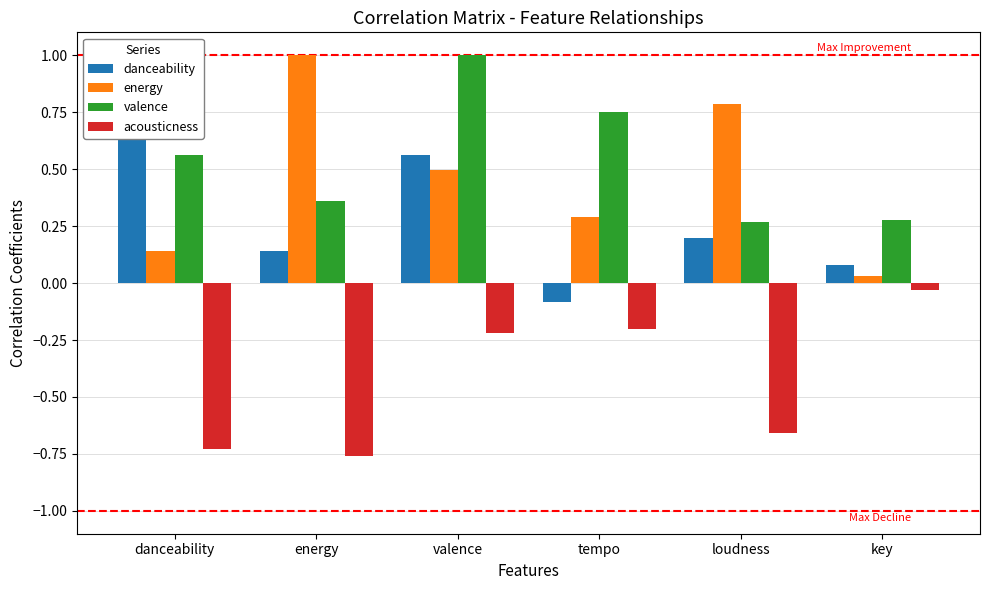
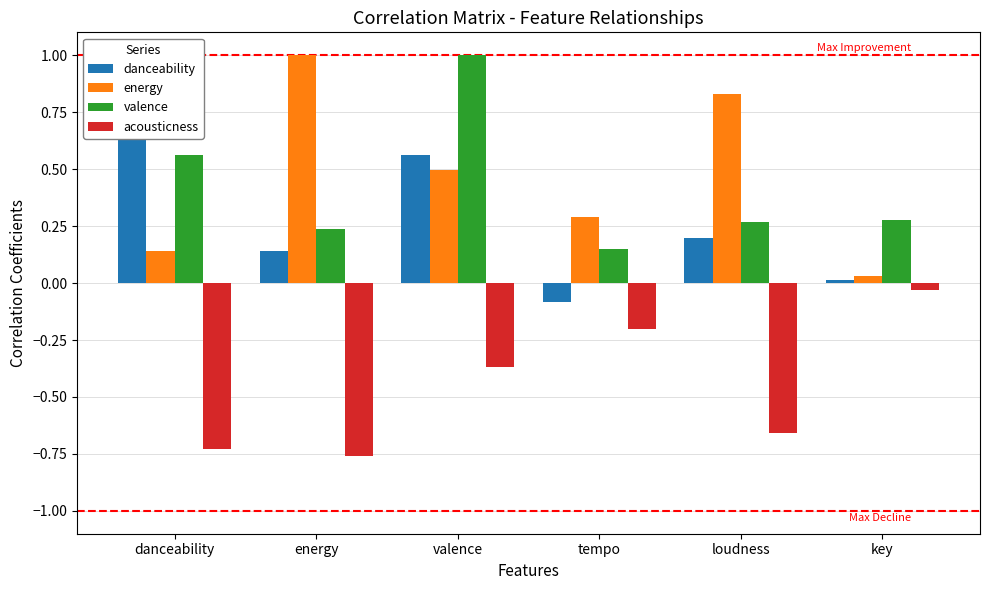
valence, energy: 0.36 -> 0.24
acousticness, valence: -0.22 -> -0.37
valence, tempo: 0.75 -> 0.15
energy, loudness: 0.79 -> 0.83
danceability, key: 0.08 -> 0.01
